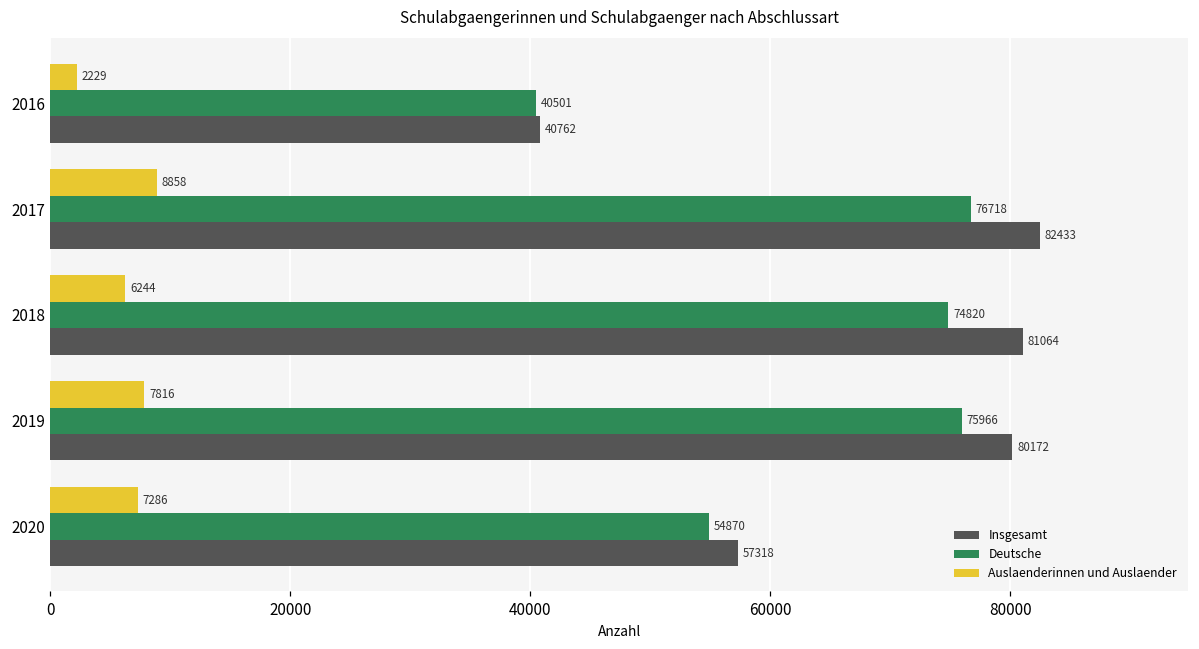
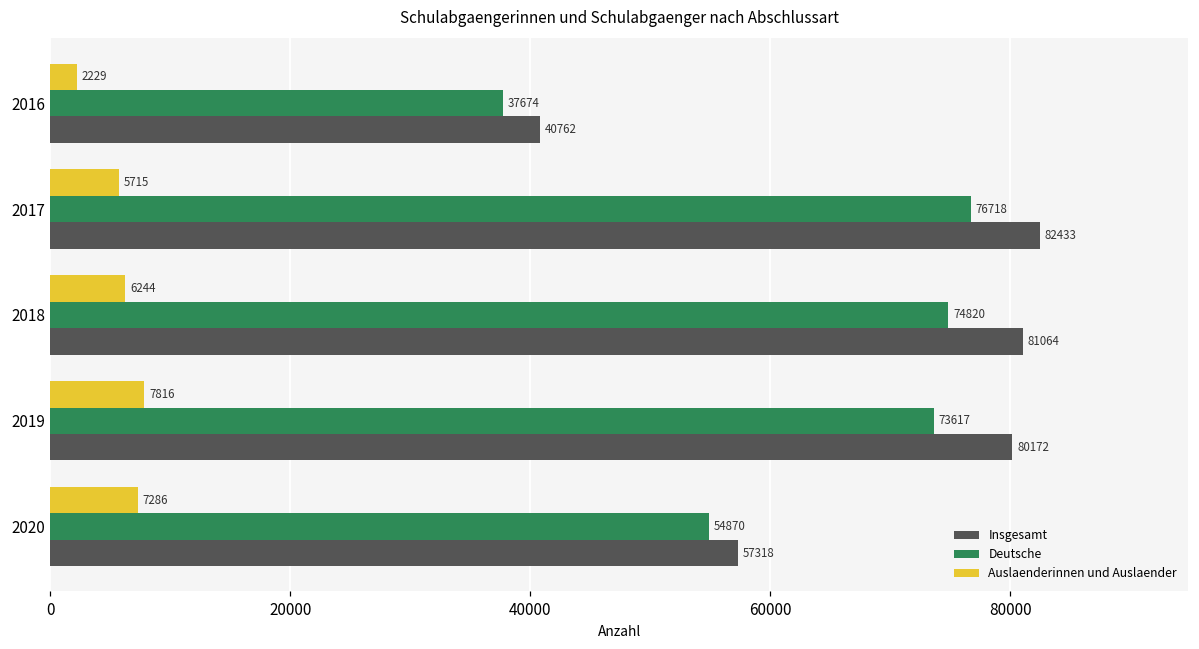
Deutsche, 2016: 40501 -> 37674
Auslaenderinnen und Auslaender, 2017: 8858 -> 5715
Deutsche, 2019: 75966 -> 73617
